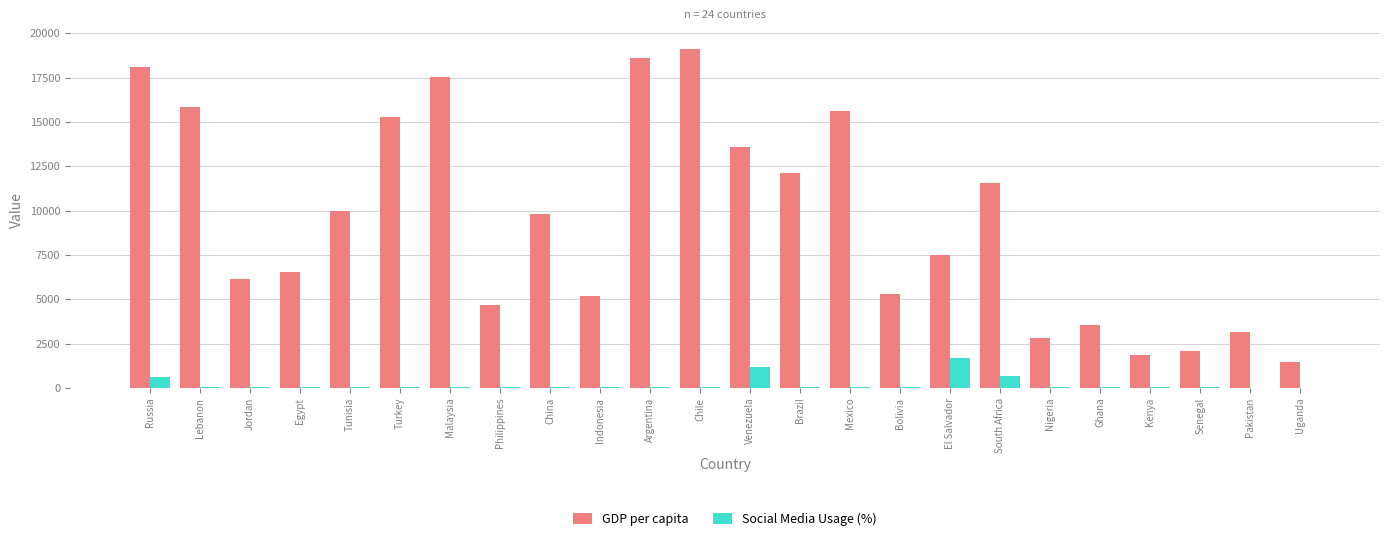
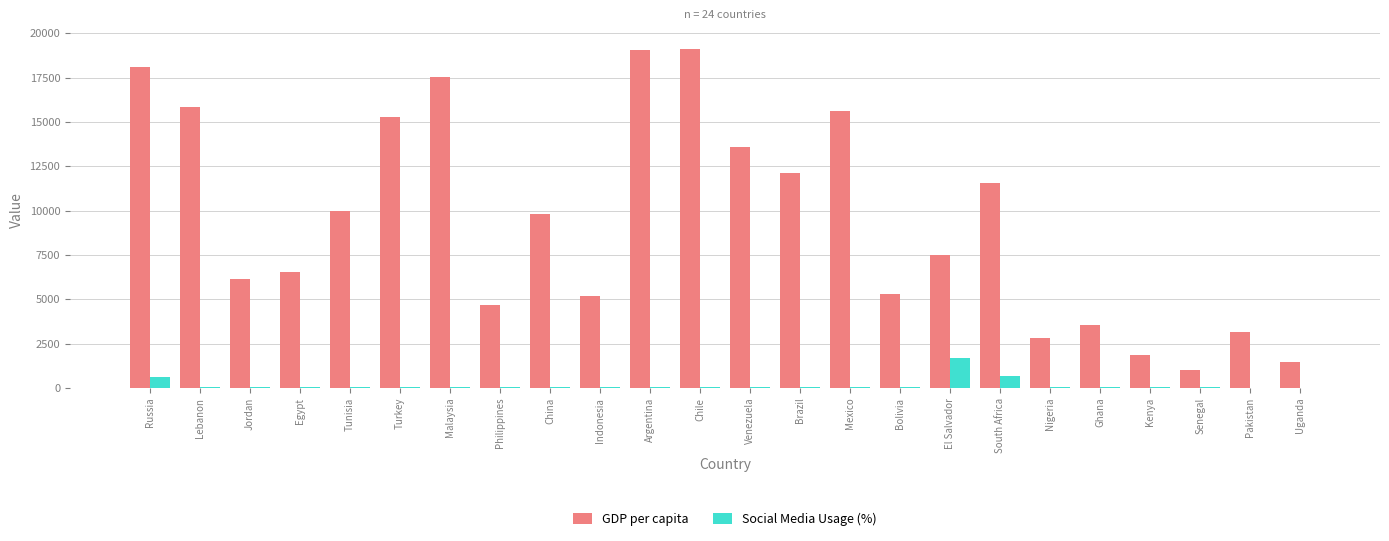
GDP per capita, Argentina: 18600 -> 19000
Social Media Usage (%), Venezuela: 1200 -> 100
GDP per capita, Senegal: 2100 -> 1000
